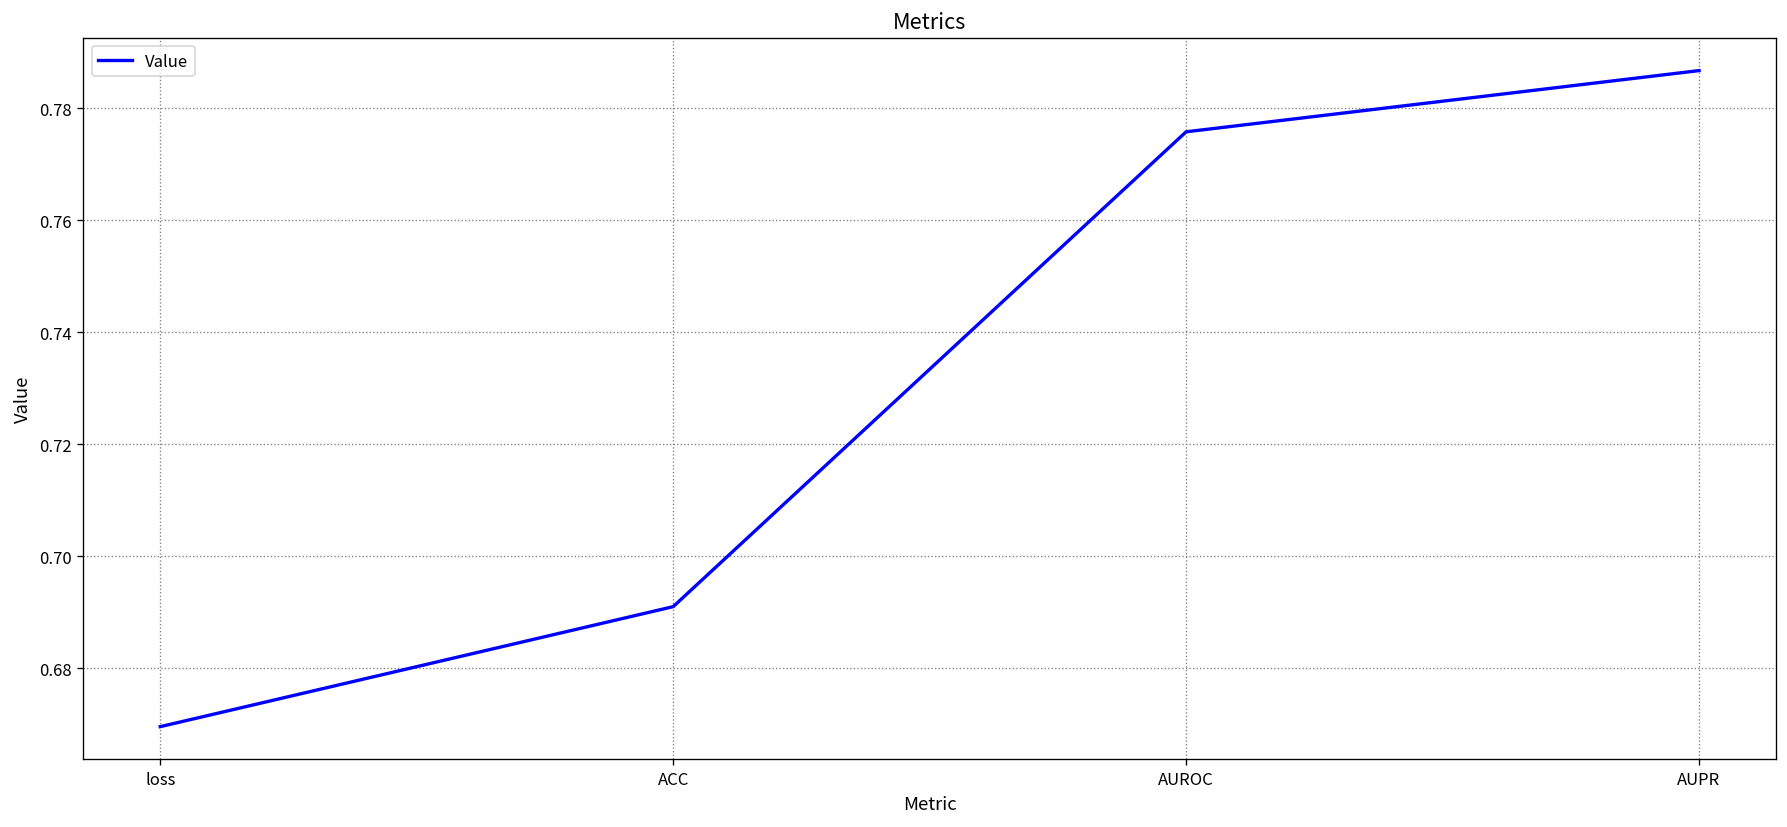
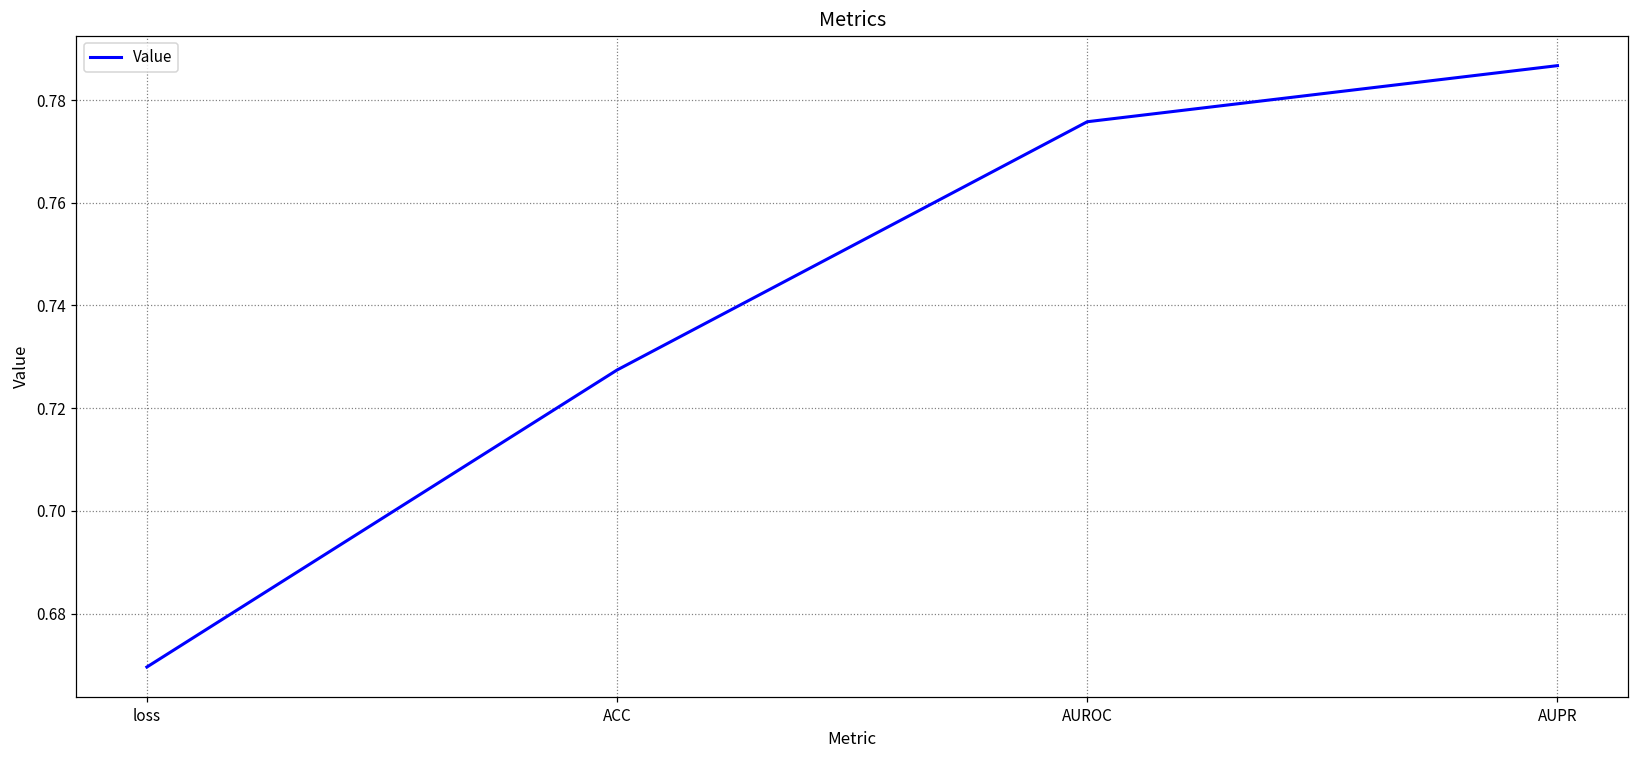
ACC: 0.691 -> 0.727
